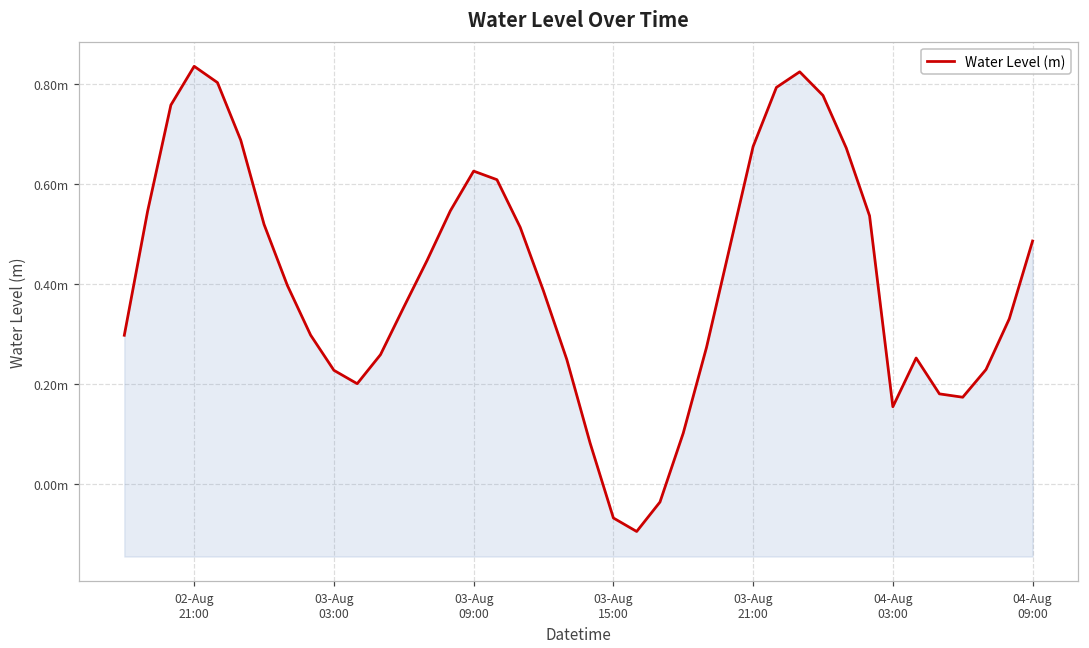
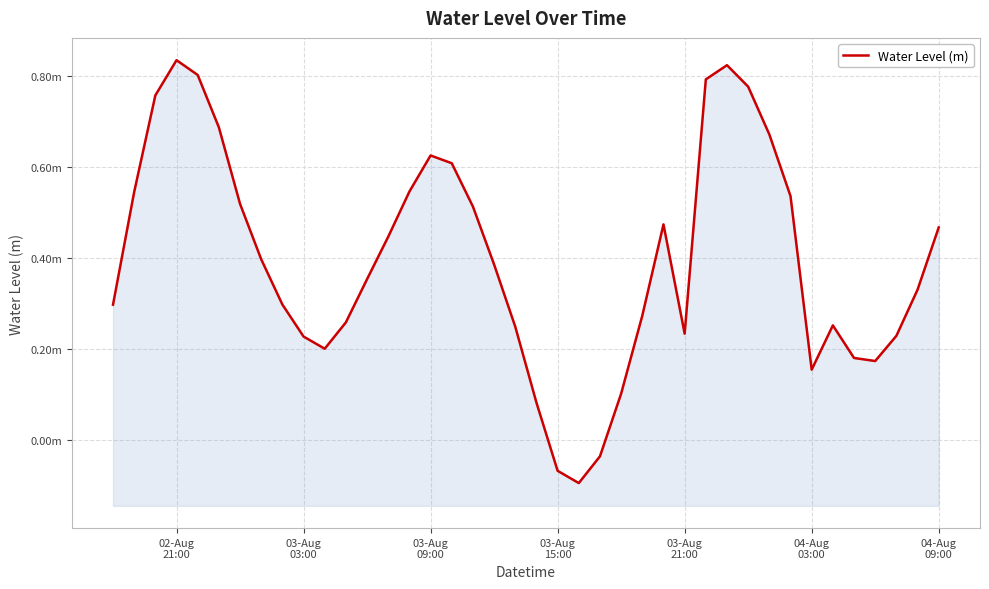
03-Aug 21:00: 0.67m -> 0.23m
04-Aug 09:00: 0.49m -> 0.47m
